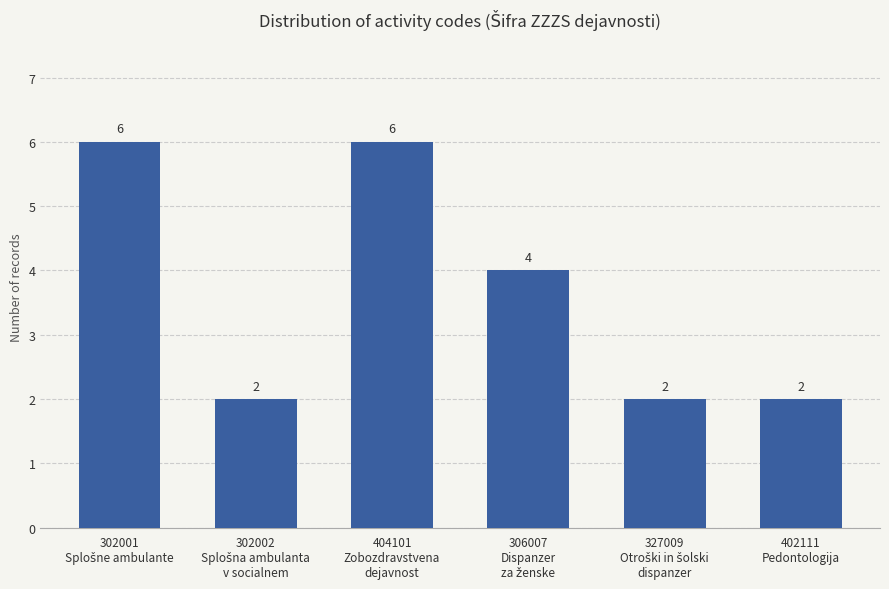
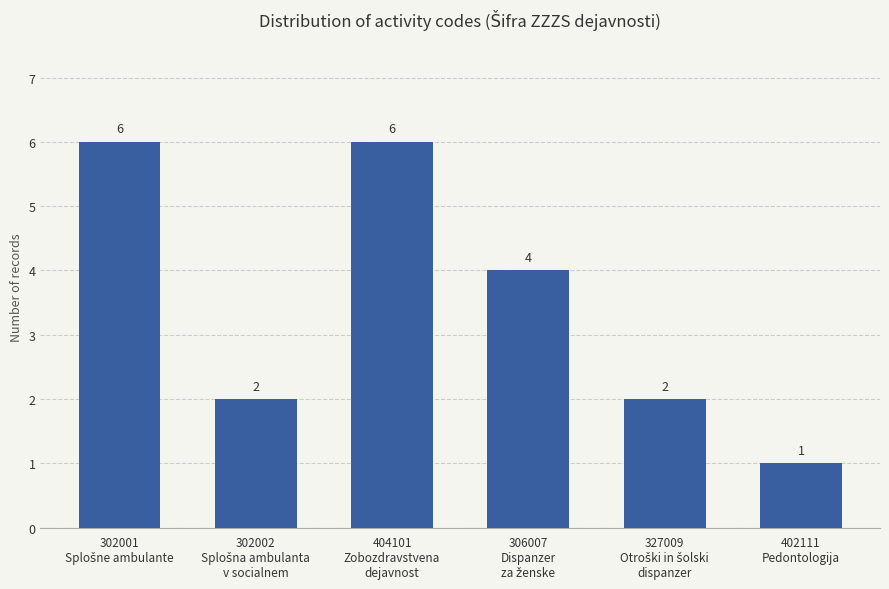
402111 Pedontologija: 2 -> 1
